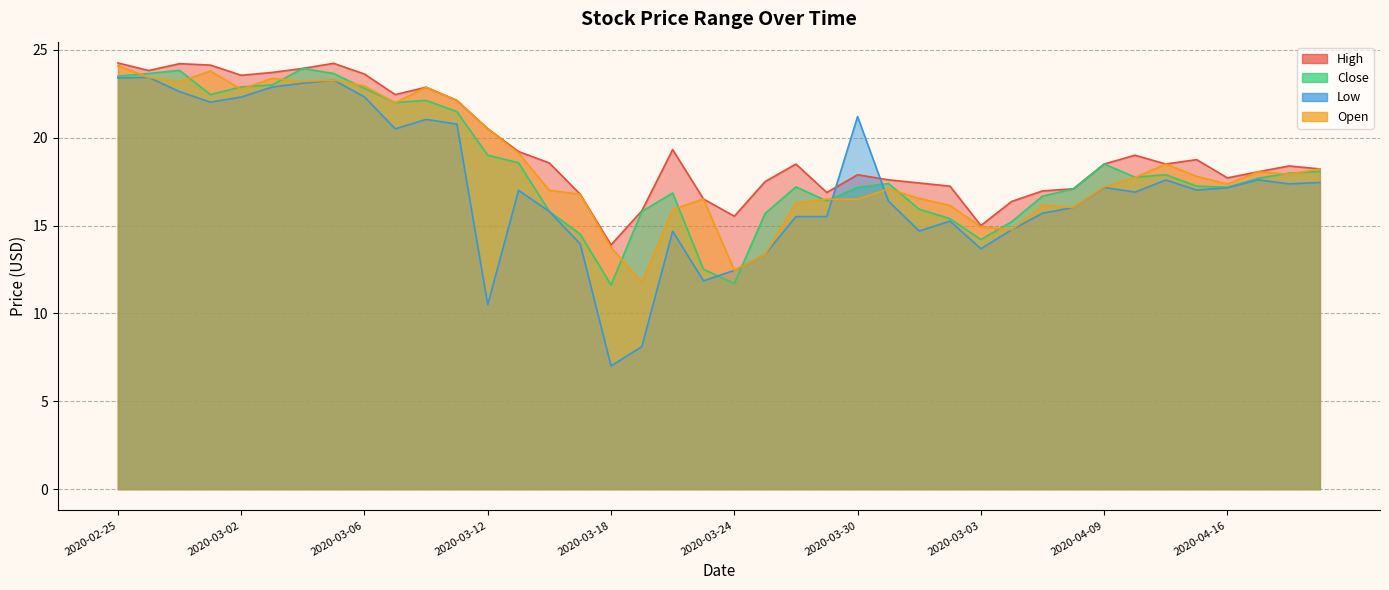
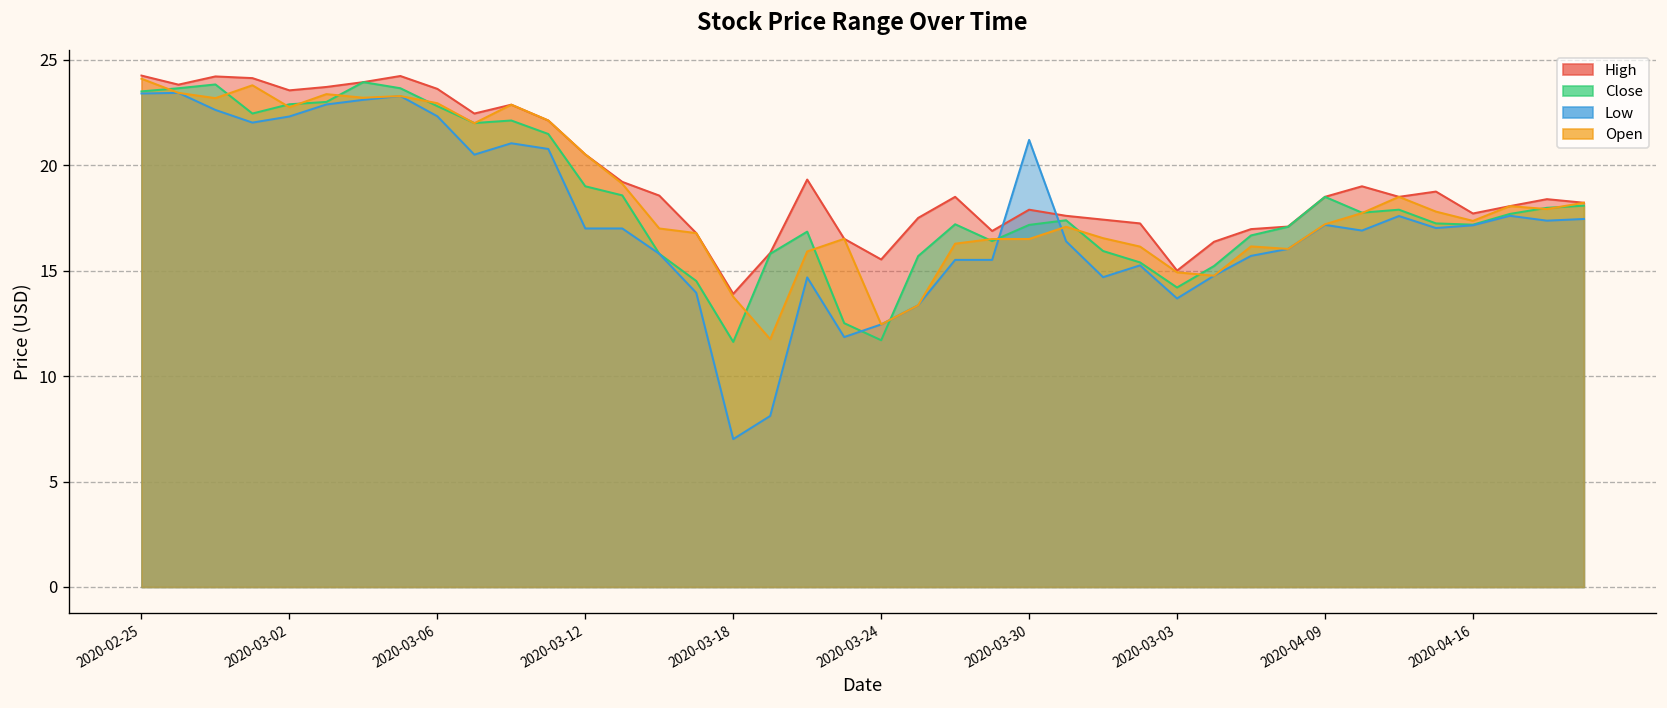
Low, 2020-03-12: 10.5 -> 17.0
